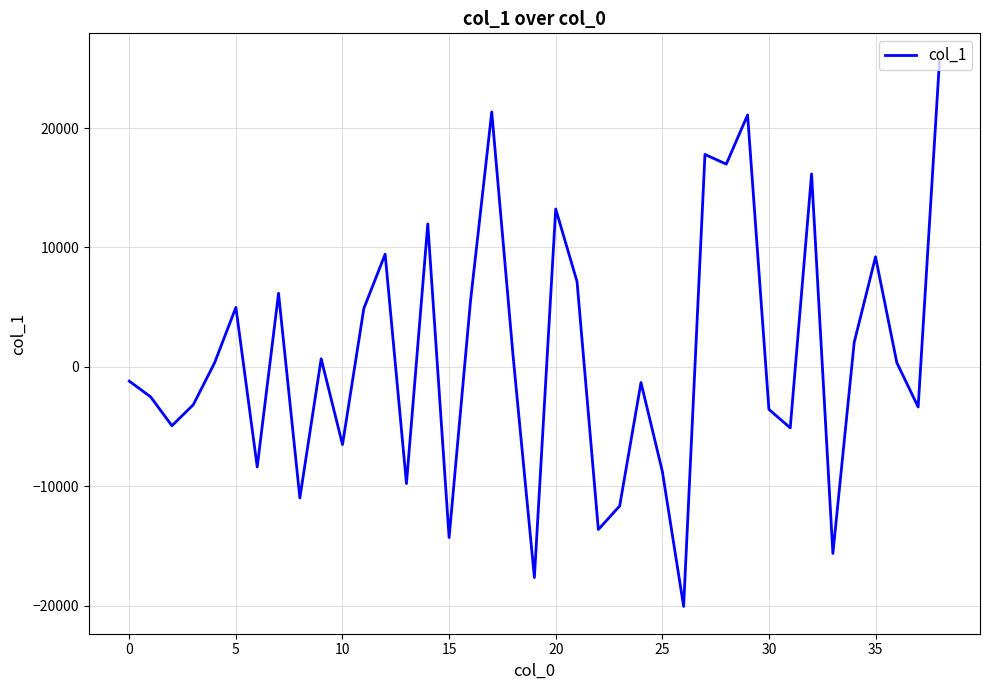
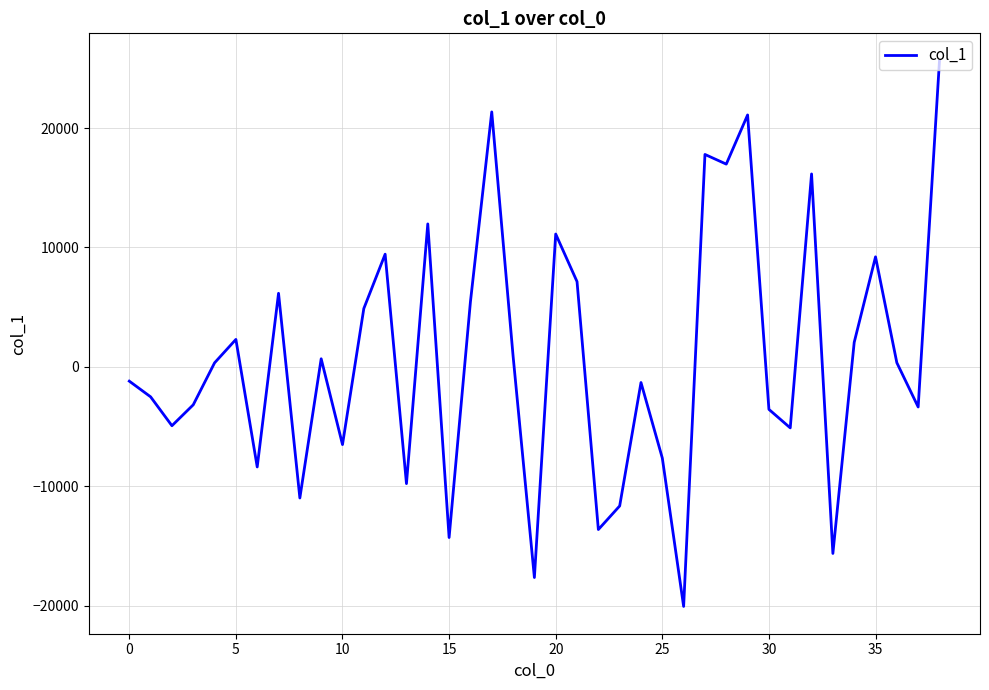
5: 5000 -> 2300
20: 13200 -> 11100
25: -8800 -> -7600
